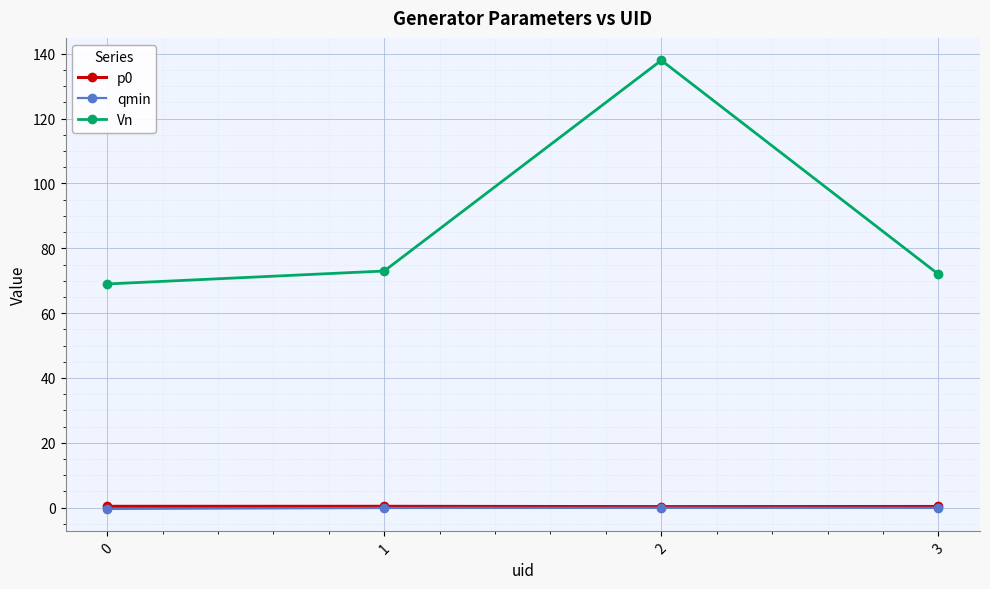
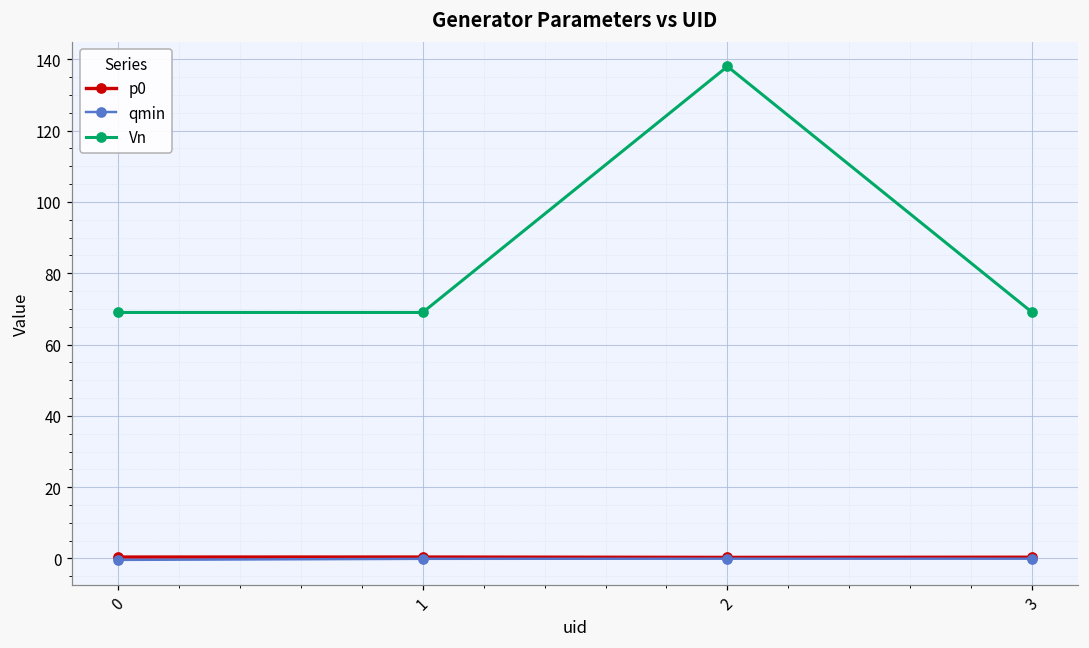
Vn, 1: 73 -> 69
Vn, 3: 72 -> 69
